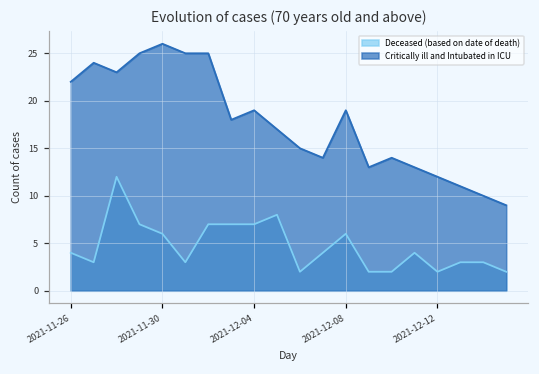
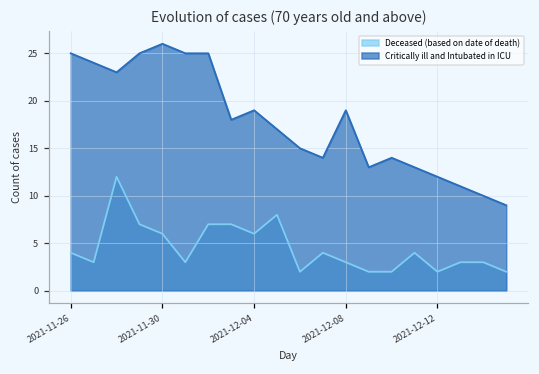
Critically ill and Intubated in ICU, 2021-11-26: 22 -> 25
Deceased (based on date of death), 2021-12-04: 7 -> 6
Deceased (based on date of death), 2021-12-08: 6 -> 3
